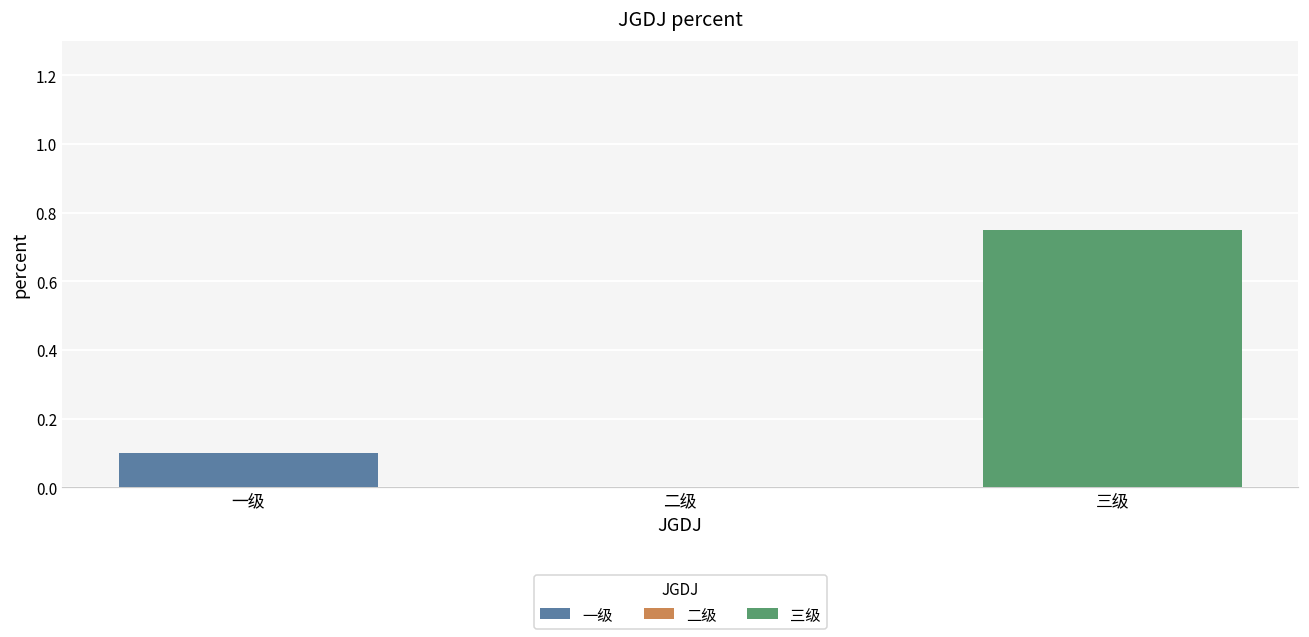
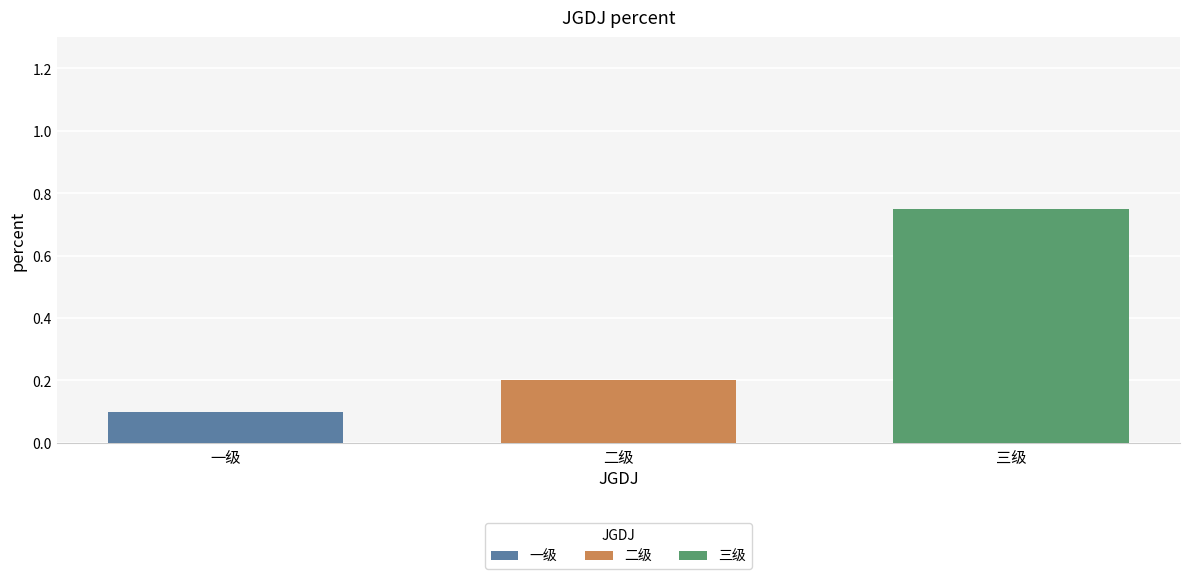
二级: 0.0 -> 0.2
